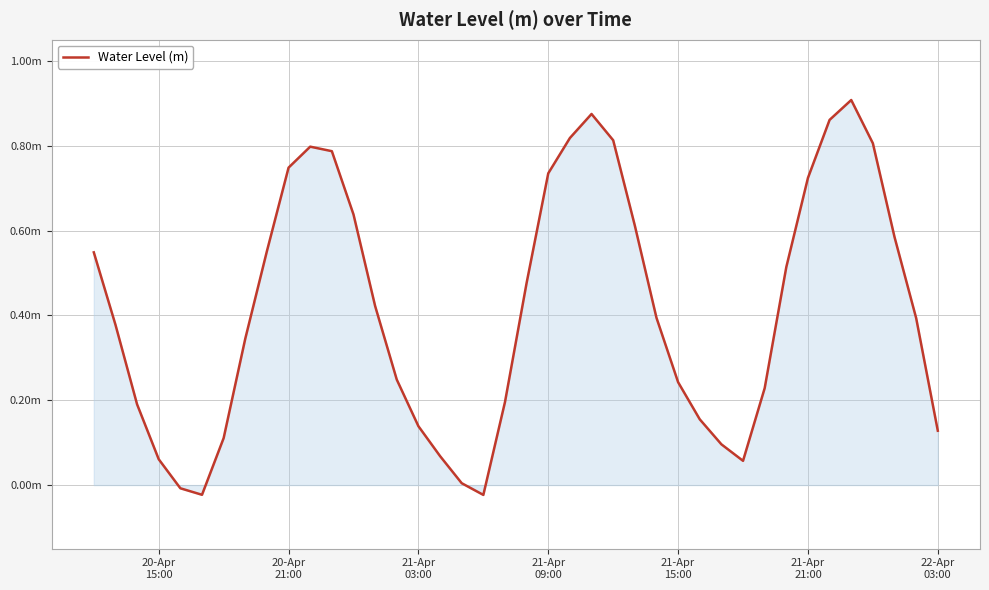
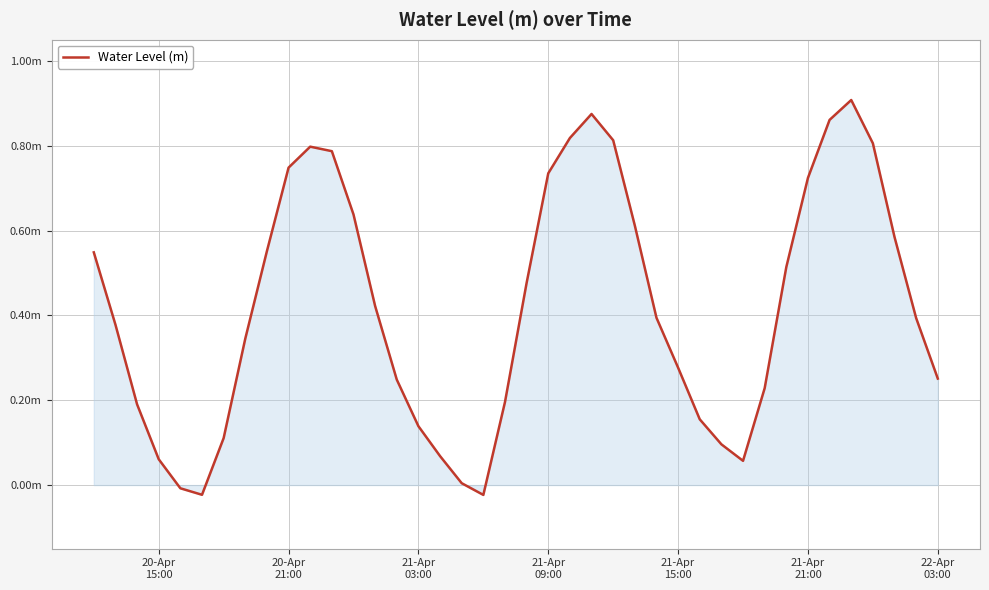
Water Level (m), 21-Apr 15:00: 0.24m -> 0.28m
Water Level (m), 22-Apr 03:00: 0.13m -> 0.25m
